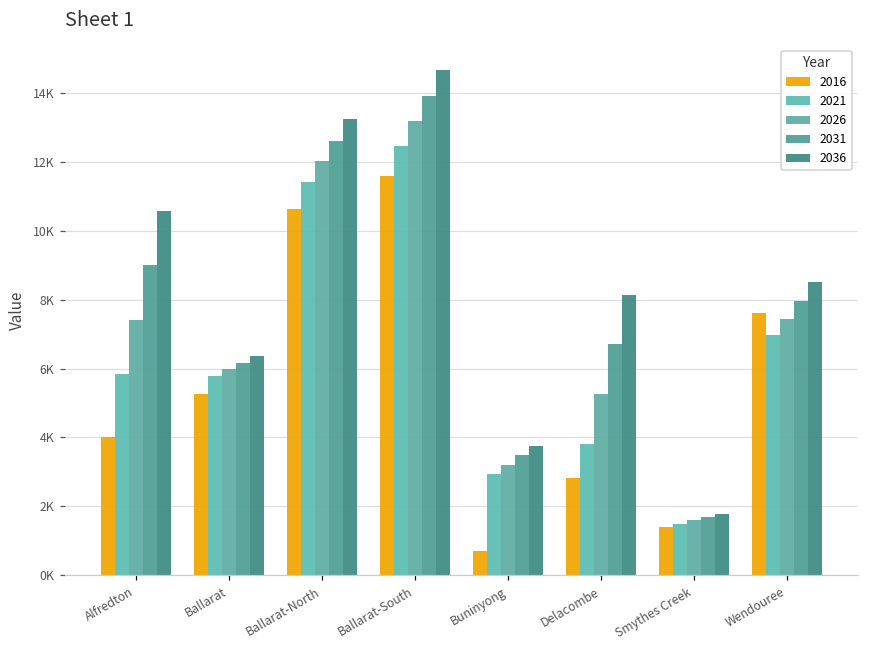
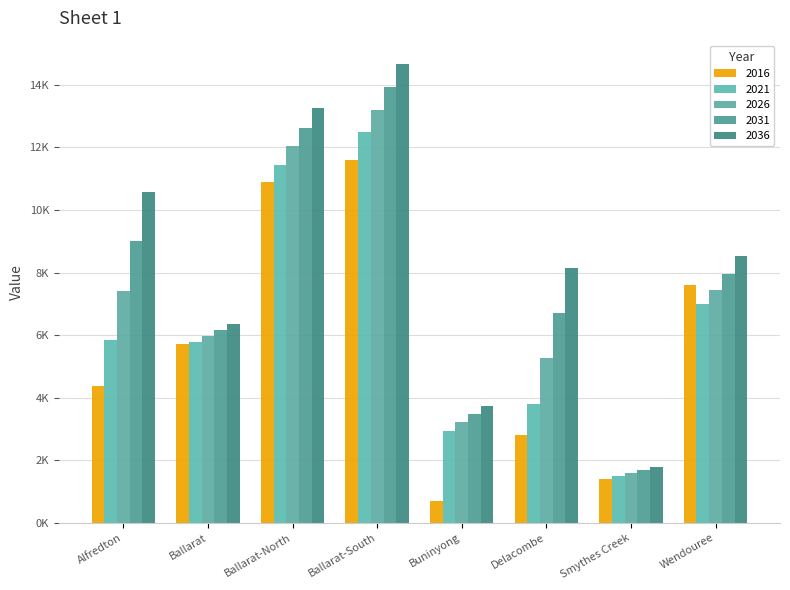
2016, Alfredton: 4000 -> 4400
2016, Ballarat: 5300 -> 5700
2016, Ballarat-North: 10600 -> 10900
